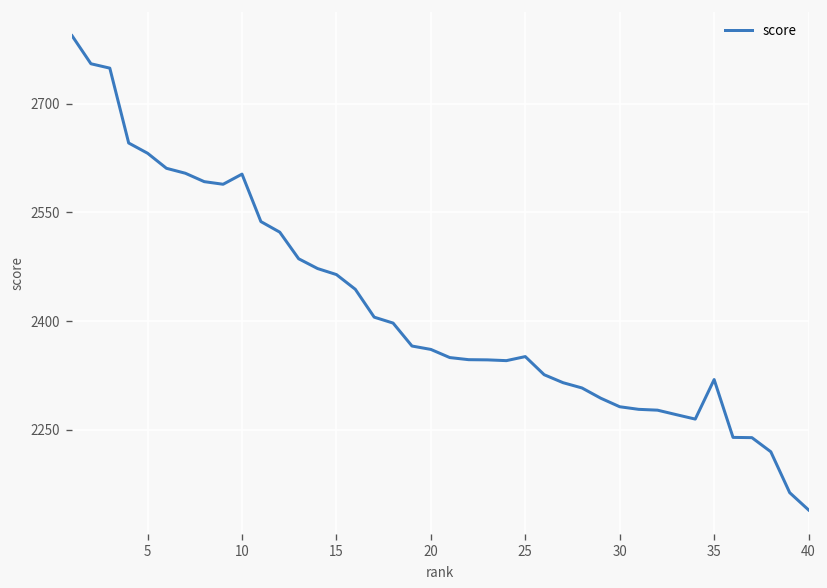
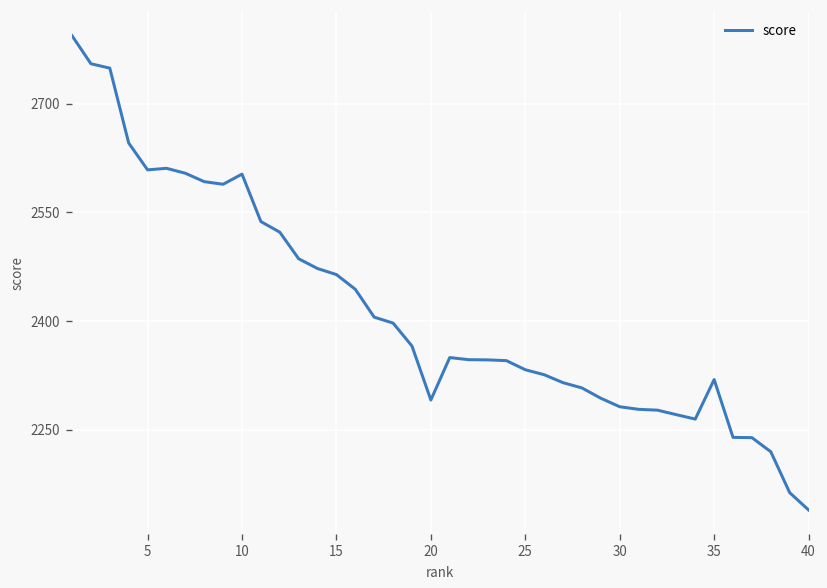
5: 2630 -> 2610
20: 2360 -> 2290
25: 2350 -> 2330
